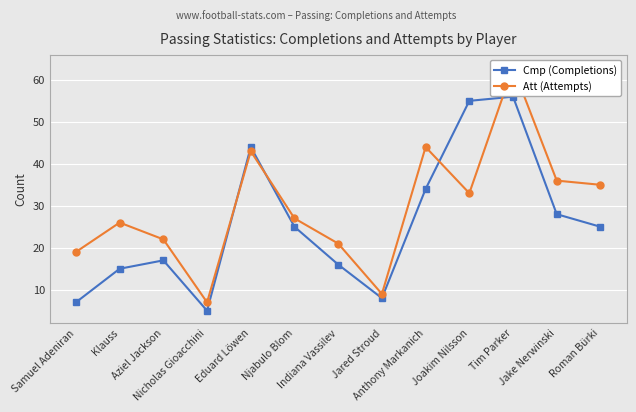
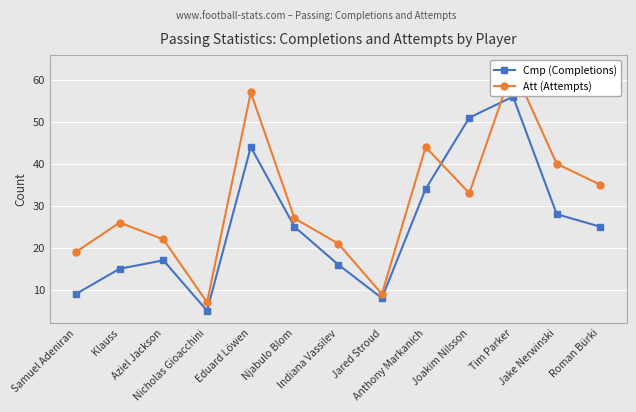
Cmp (Completions), Samuel Adeniran: 7 -> 9
Att (Attempts), Eduard Löwen: 43 -> 57
Cmp (Completions), Joakim Nilsson: 55 -> 51
Att (Attempts), Jake Nerwinski: 36 -> 40
